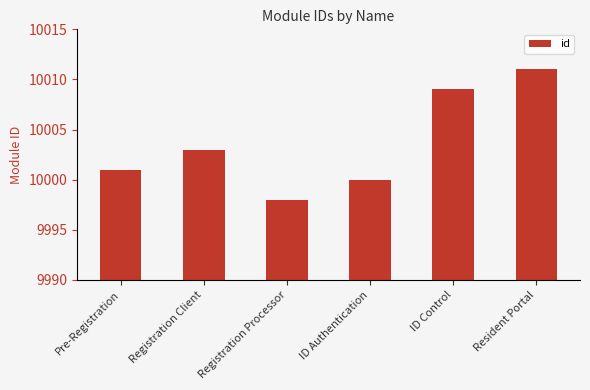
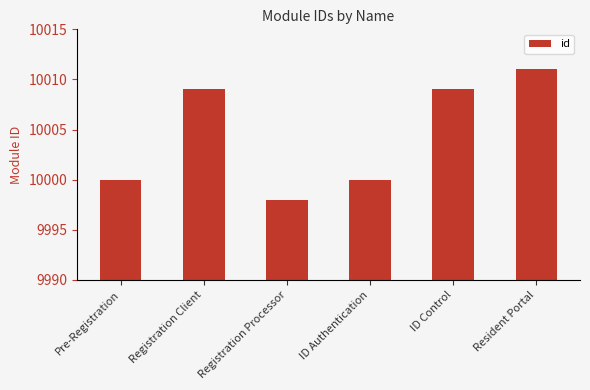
Pre-Registration: 10001 -> 10000
Registration Client: 10003 -> 10009
